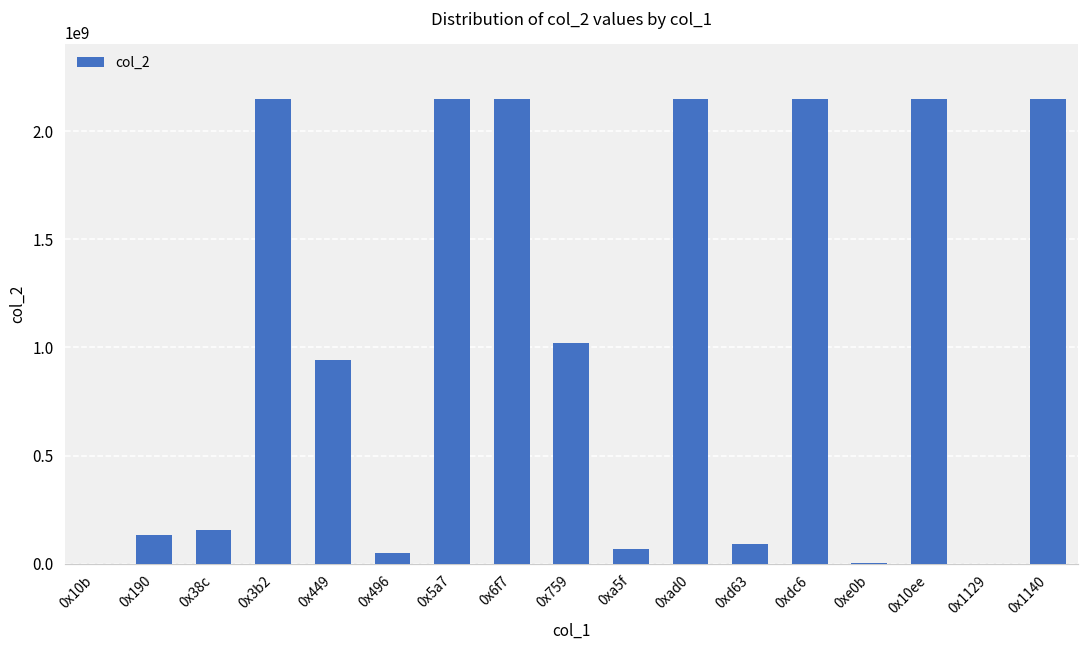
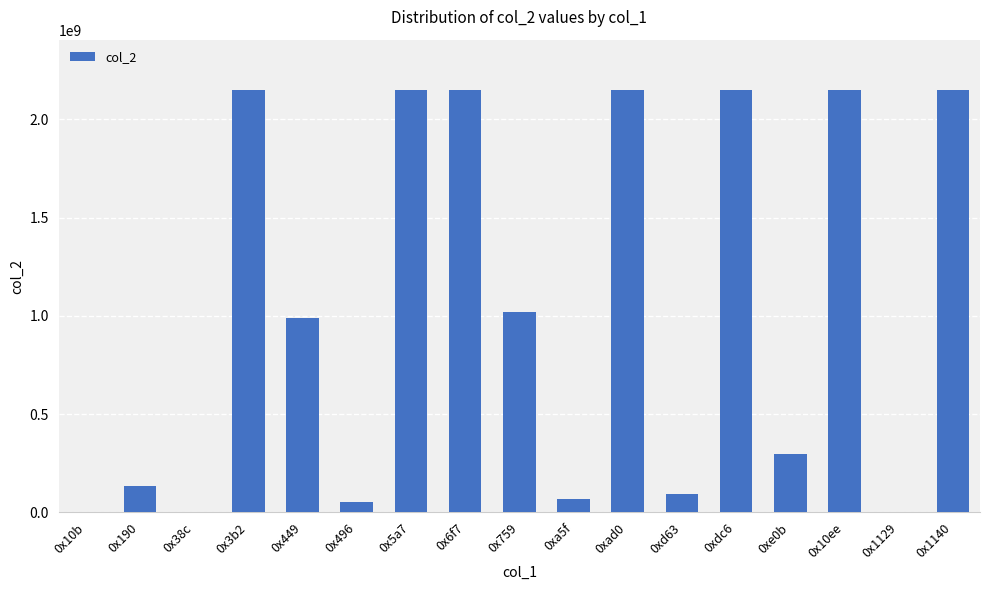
0x38c: 160000000 -> 0
0x449: 940000000 -> 990000000
0xe0b: 0 -> 300000000
